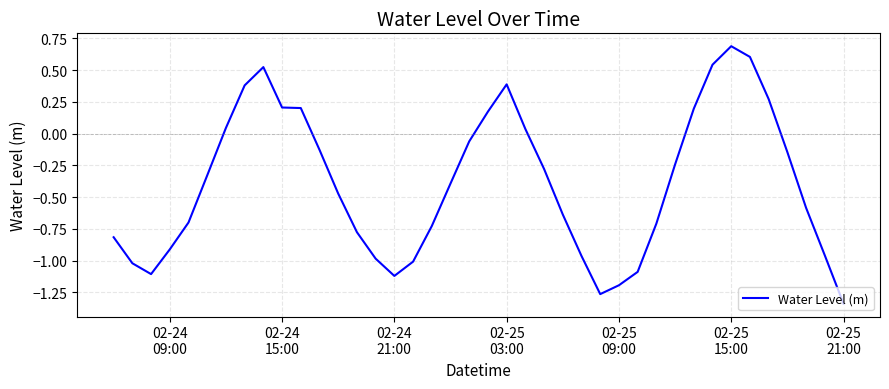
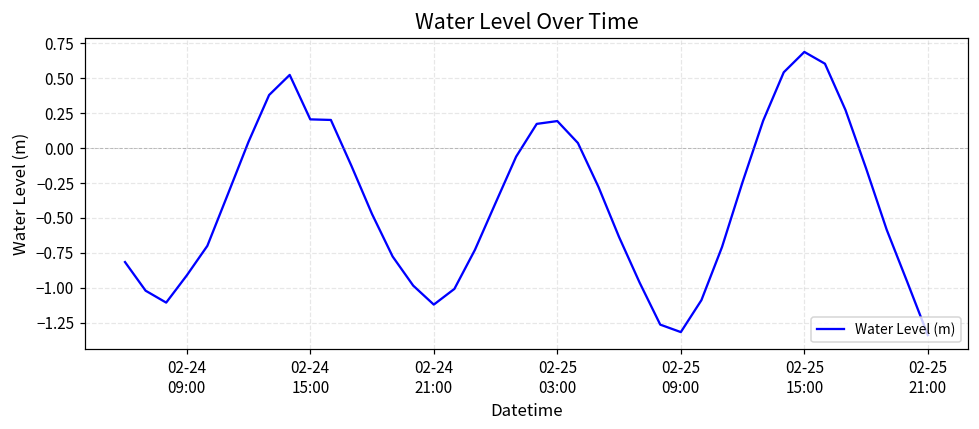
02-25 03:00: 0.39 -> 0.19
02-25 09:00: -1.19 -> -1.32
